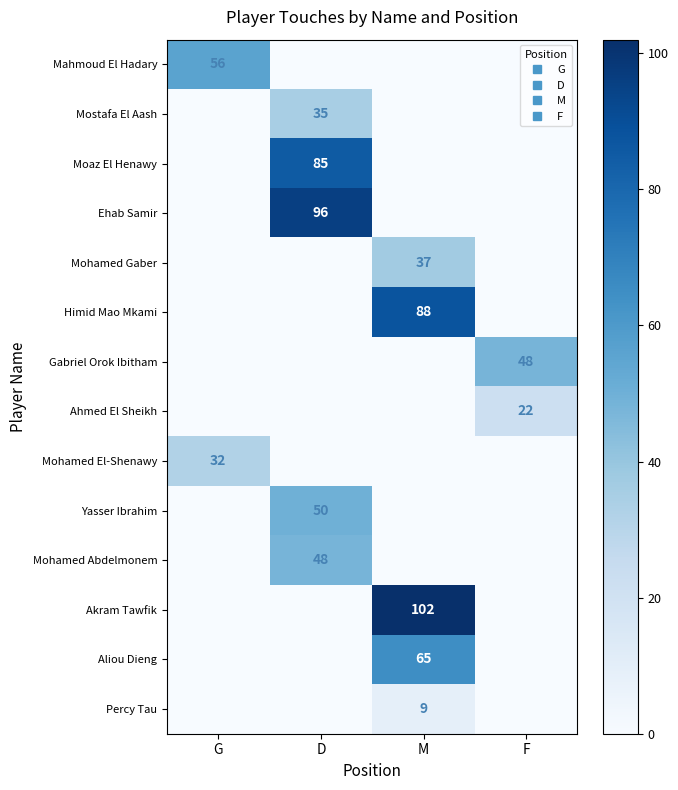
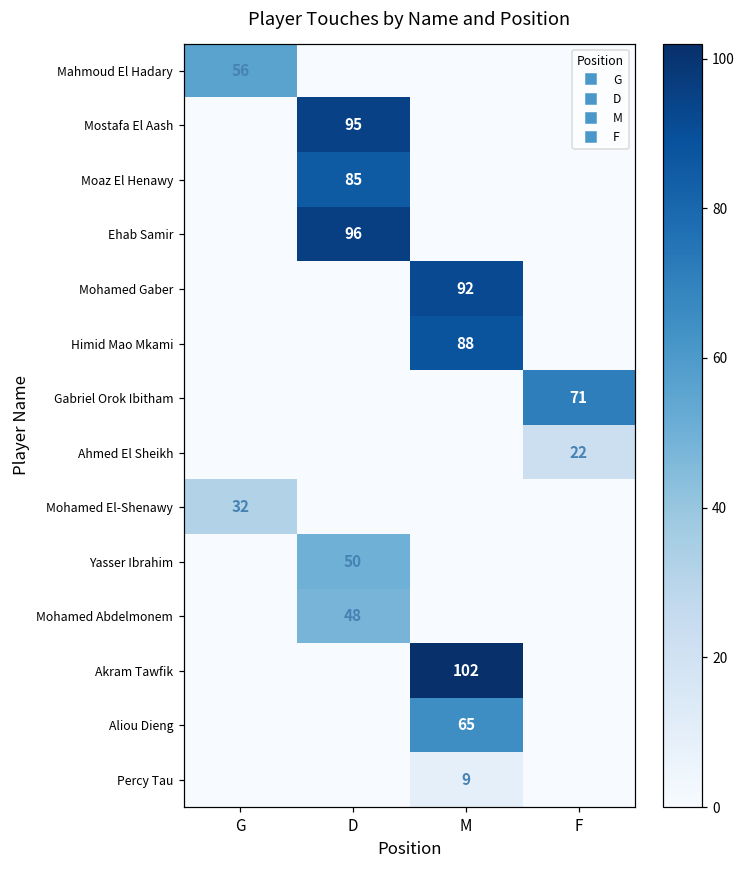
Mostafa El Aash, D: 35 -> 95
Mohamed Gaber, M: 37 -> 92
Gabriel Orok Ibitham, F: 48 -> 71
